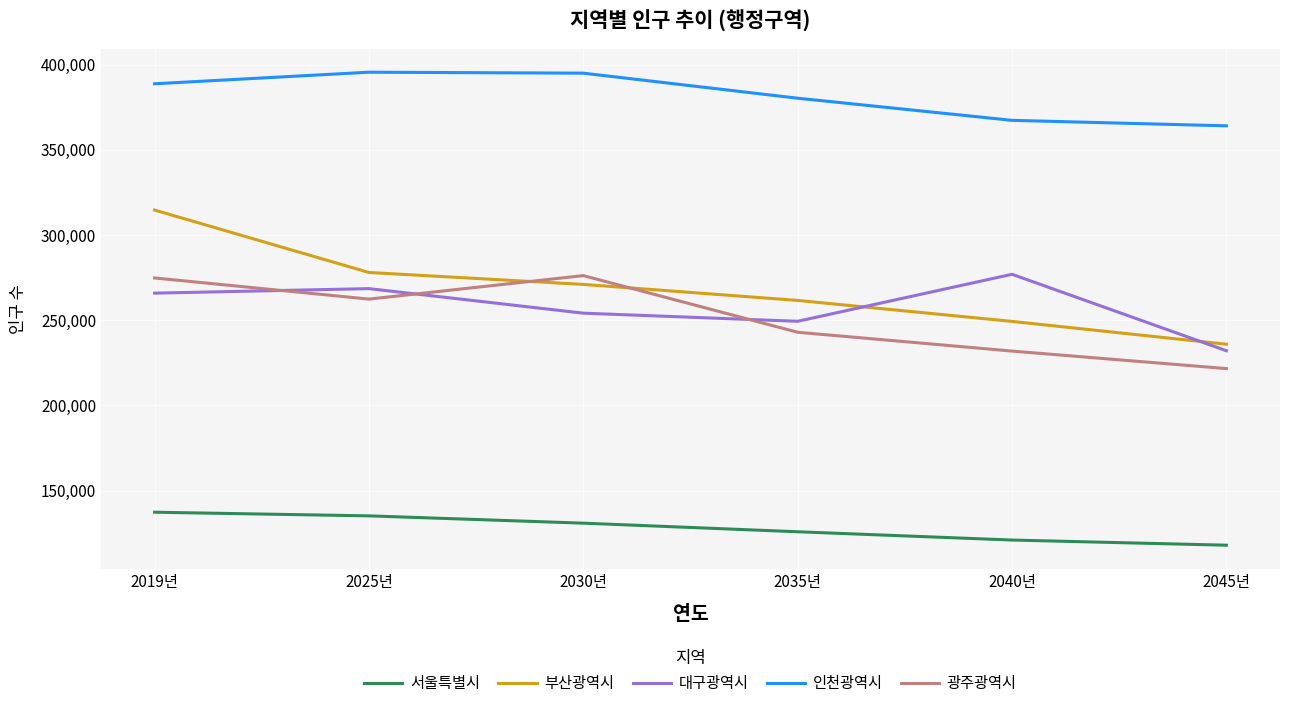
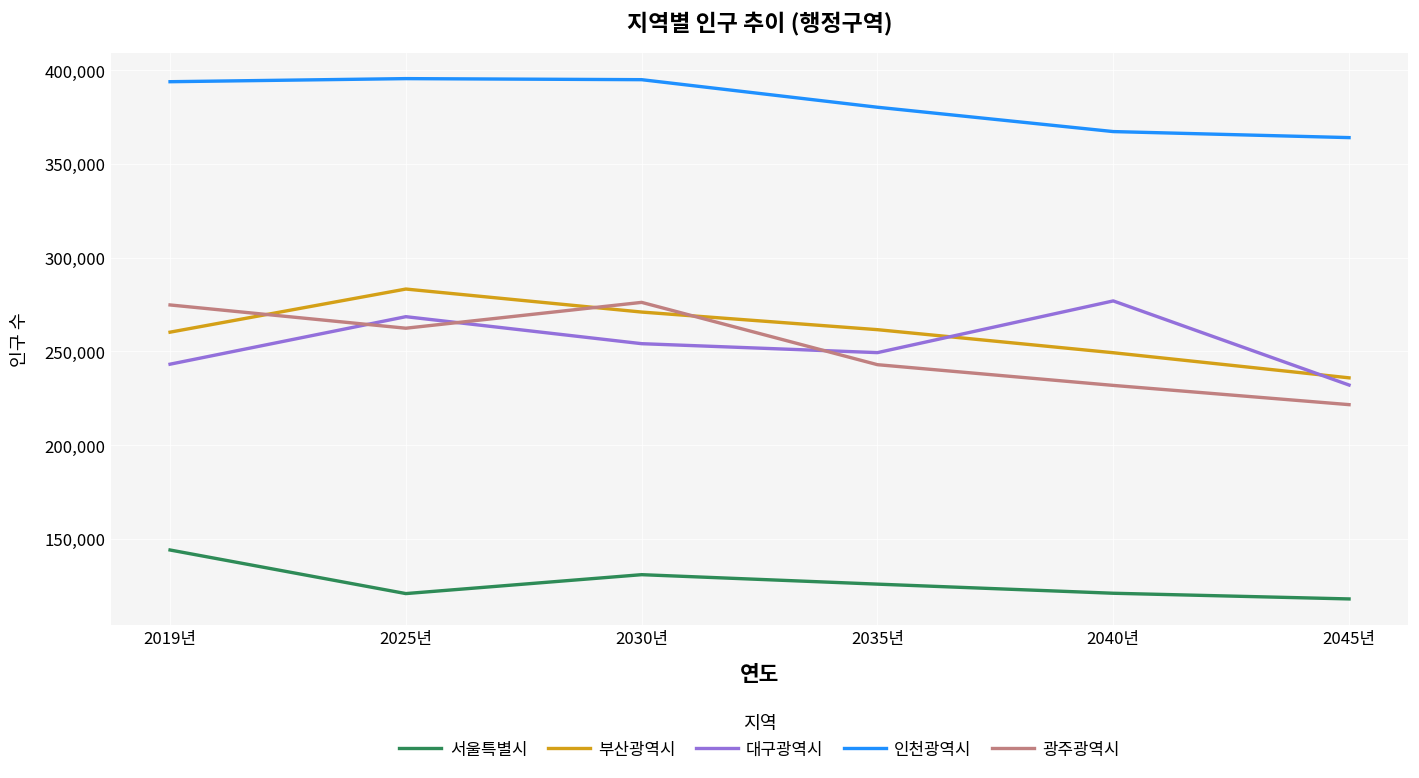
서울특별시, 2019년: 137,000 -> 144,000
부산광역시, 2019년: 315,000 -> 260,000
대구광역시, 2019년: 266,000 -> 243,000
인천광역시, 2019년: 389,000 -> 394,000
서울특별시, 2025년: 135,000 -> 121,000
부산광역시, 2025년: 278,000 -> 283,000
